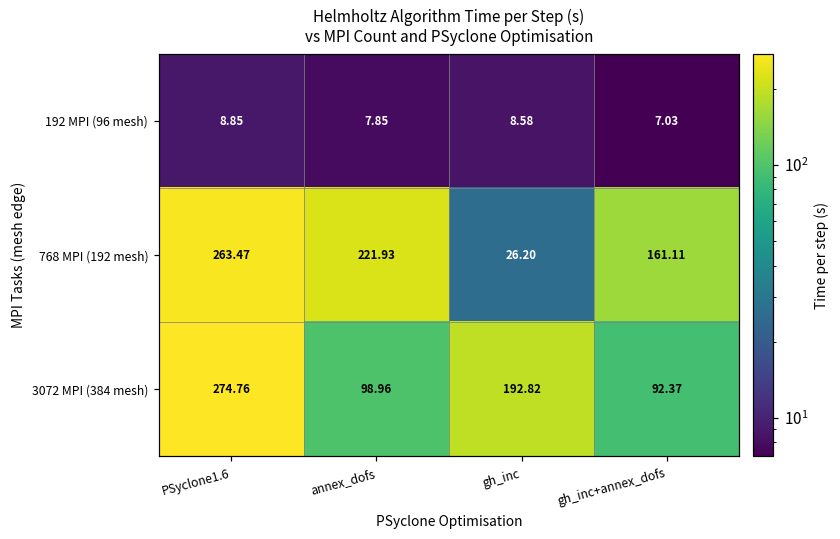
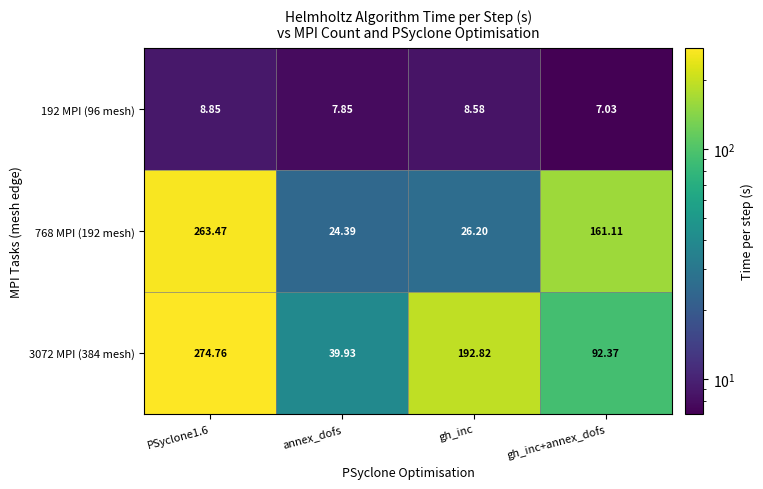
768 MPI (192 mesh), annex_dofs: 221.93 -> 24.39
3072 MPI (384 mesh), annex_dofs: 98.96 -> 39.93
